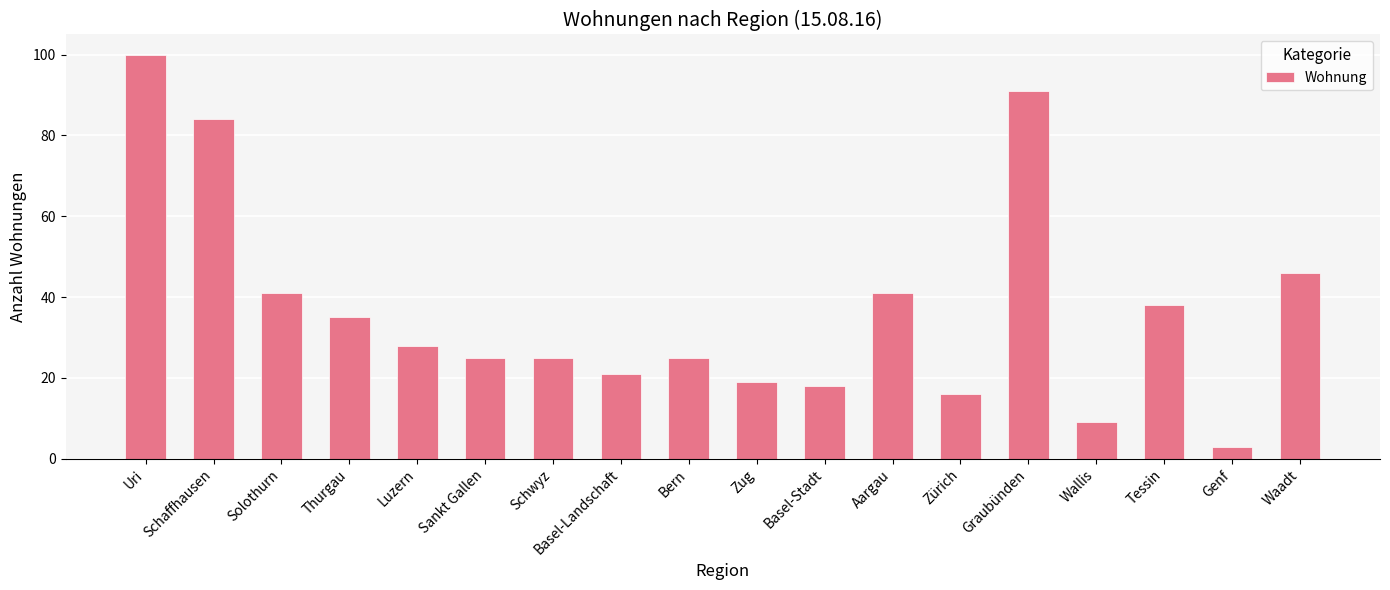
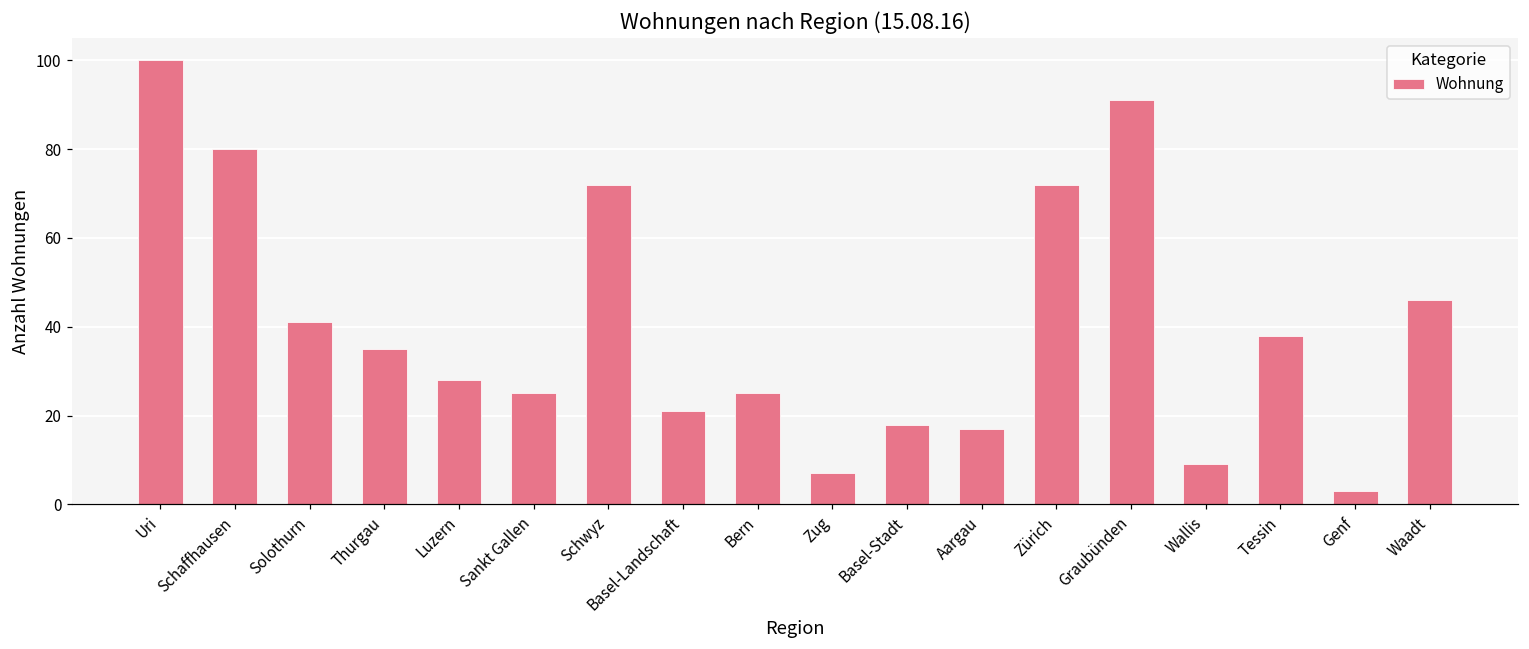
Schaffhausen: 84 -> 80
Schwyz: 25 -> 72
Zug: 19 -> 7
Aargau: 41 -> 17
Zürich: 16 -> 72
